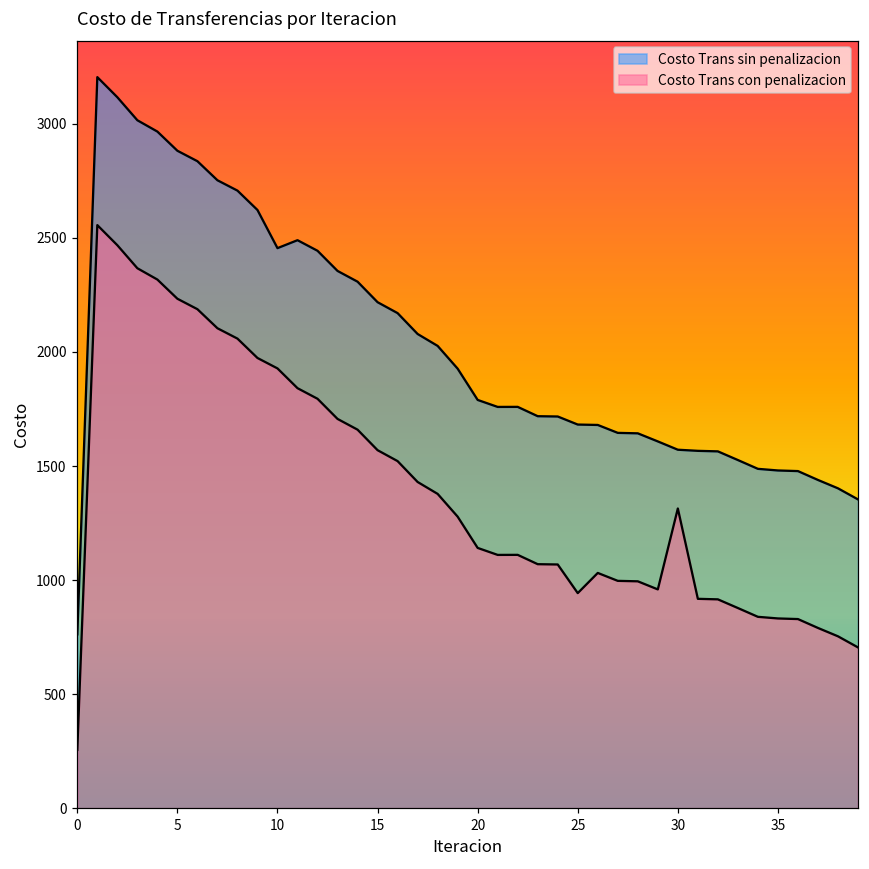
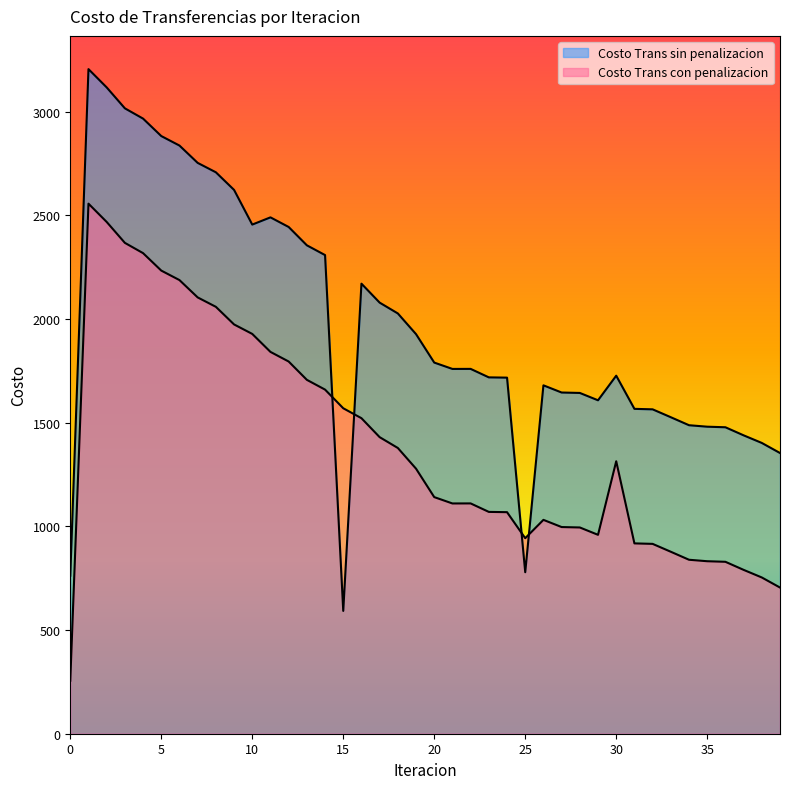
Costo Trans sin penalizacion, 15: 2220 -> 590
Costo Trans sin penalizacion, 25: 1680 -> 780
Costo Trans sin penalizacion, 30: 1570 -> 1730
